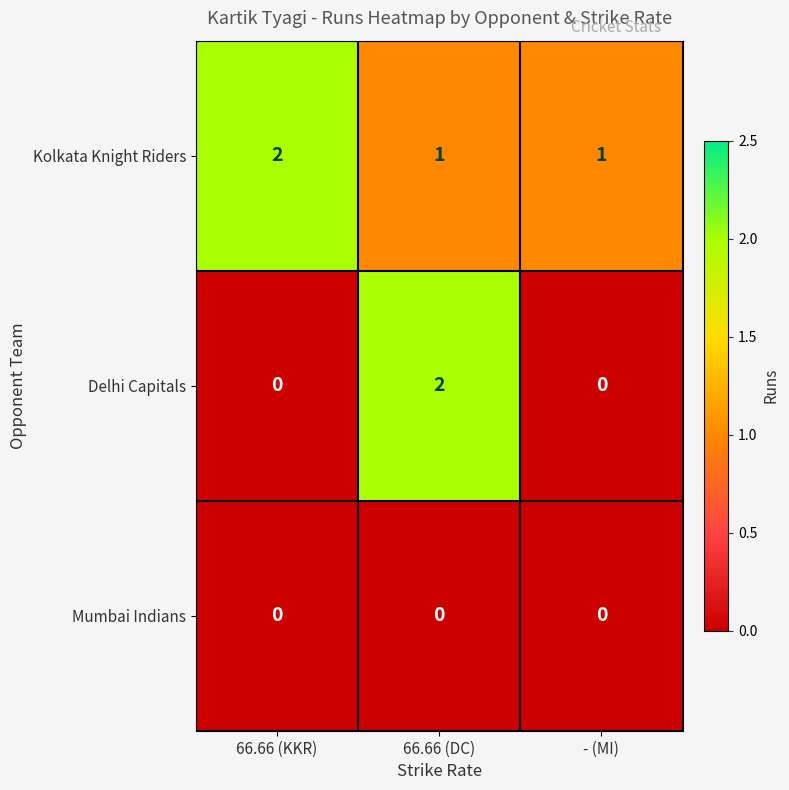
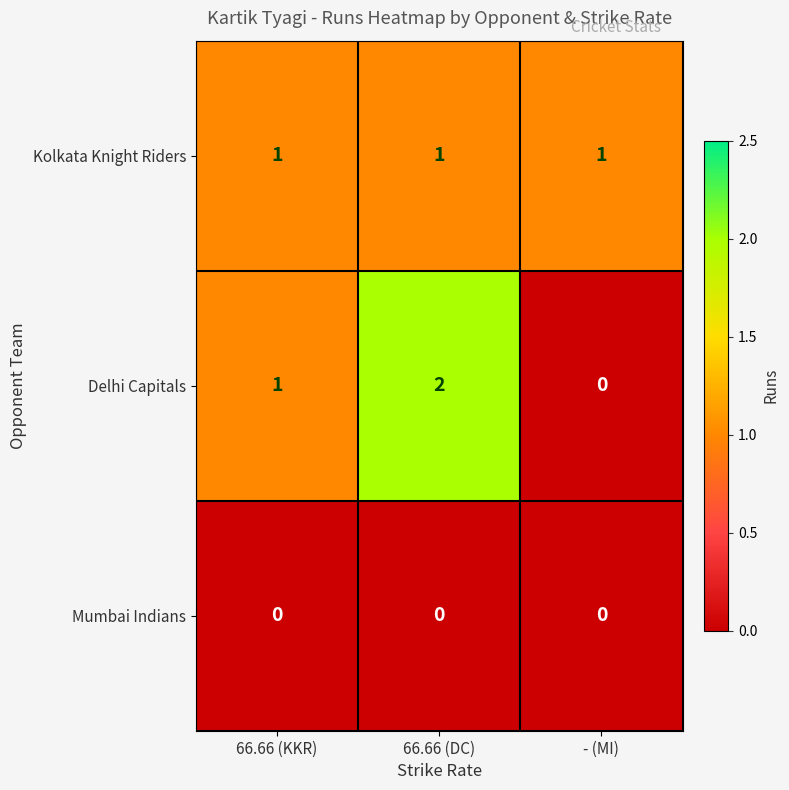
Kolkata Knight Riders, 66.66 (KKR): 2 -> 1
Delhi Capitals, 66.66 (KKR): 0 -> 1
